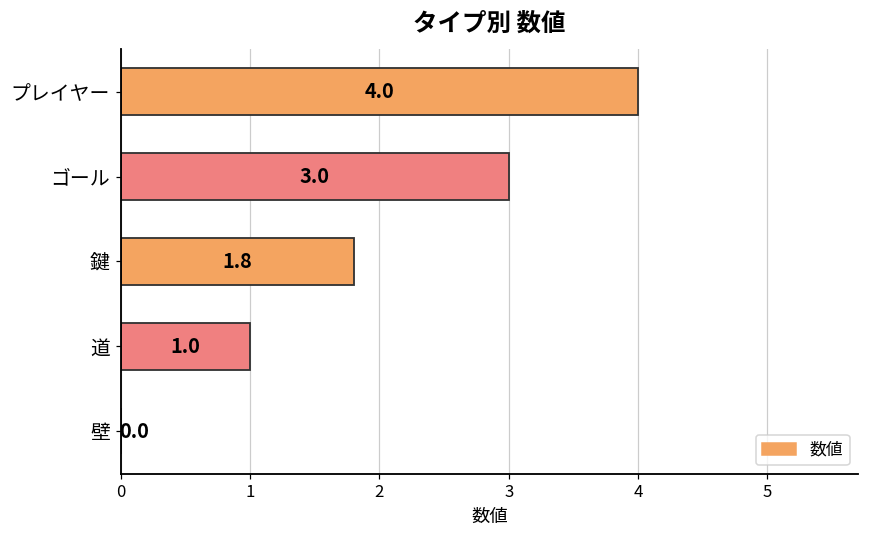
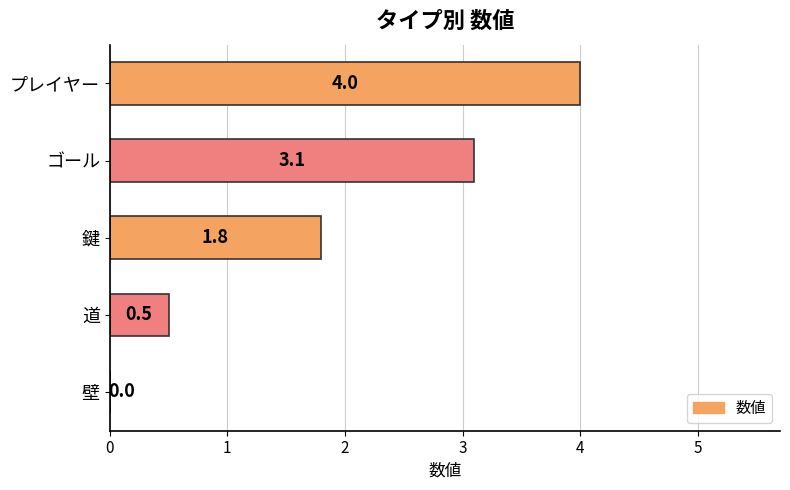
ゴール: 3.0 -> 3.1
道: 1.0 -> 0.5
